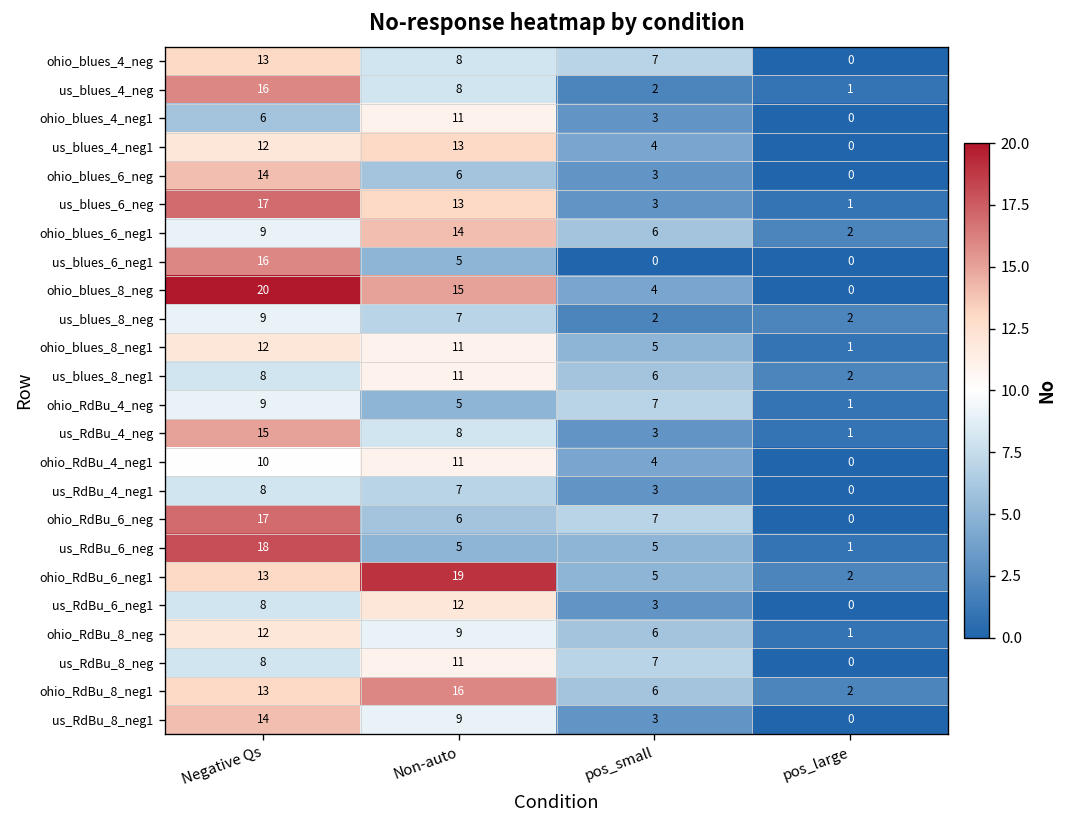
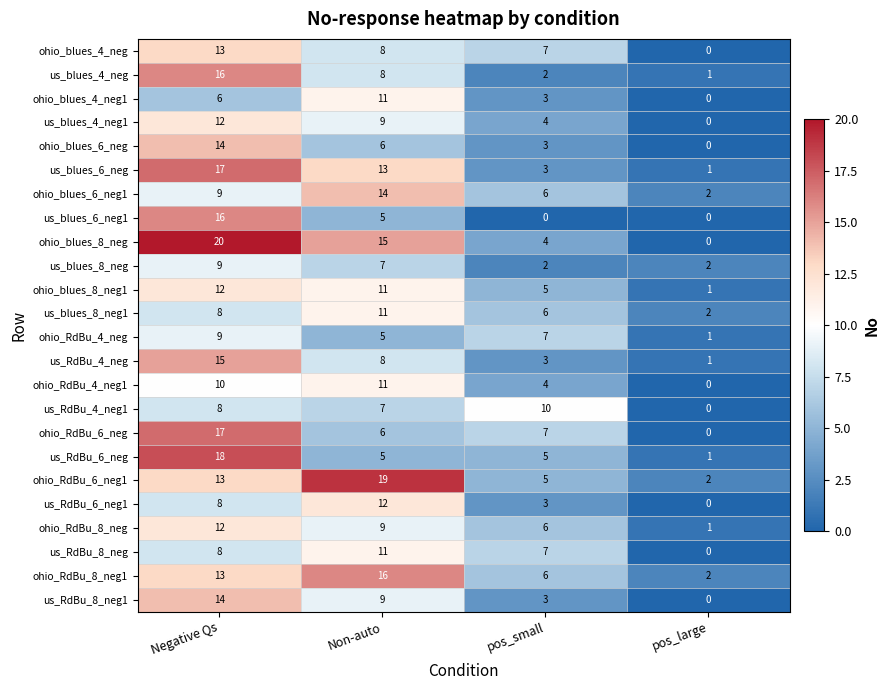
us_blues_4_neg1, Non-auto: 13 -> 9
us_RdBu_4_neg1, pos_small: 3 -> 10
